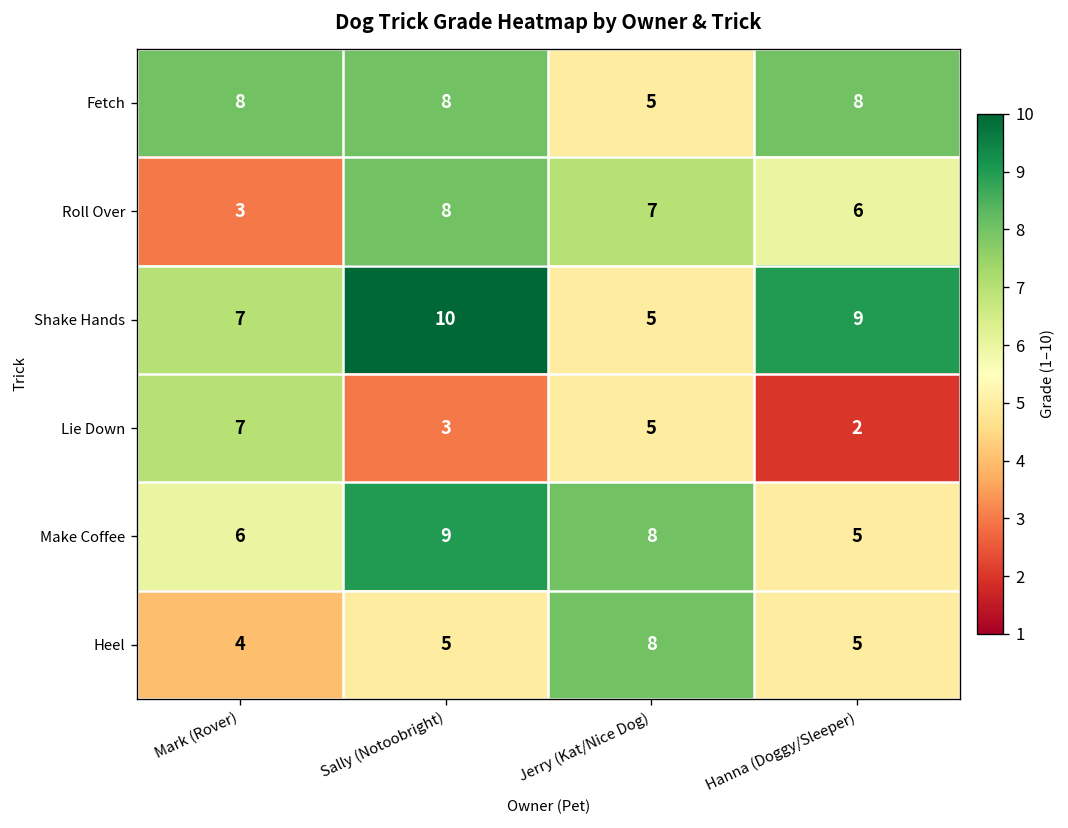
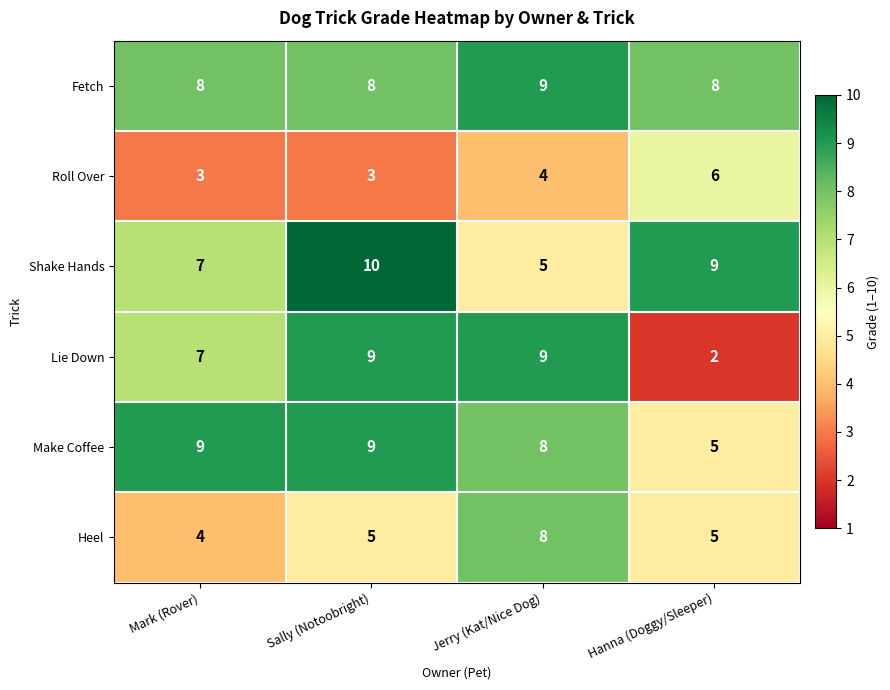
Fetch, Jerry (Kat/Nice Dog): 5 -> 9
Roll Over, Sally (Notoobright): 8 -> 3
Roll Over, Jerry (Kat/Nice Dog): 7 -> 4
Lie Down, Sally (Notoobright): 3 -> 9
Lie Down, Jerry (Kat/Nice Dog): 5 -> 9
Make Coffee, Mark (Rover): 6 -> 9
